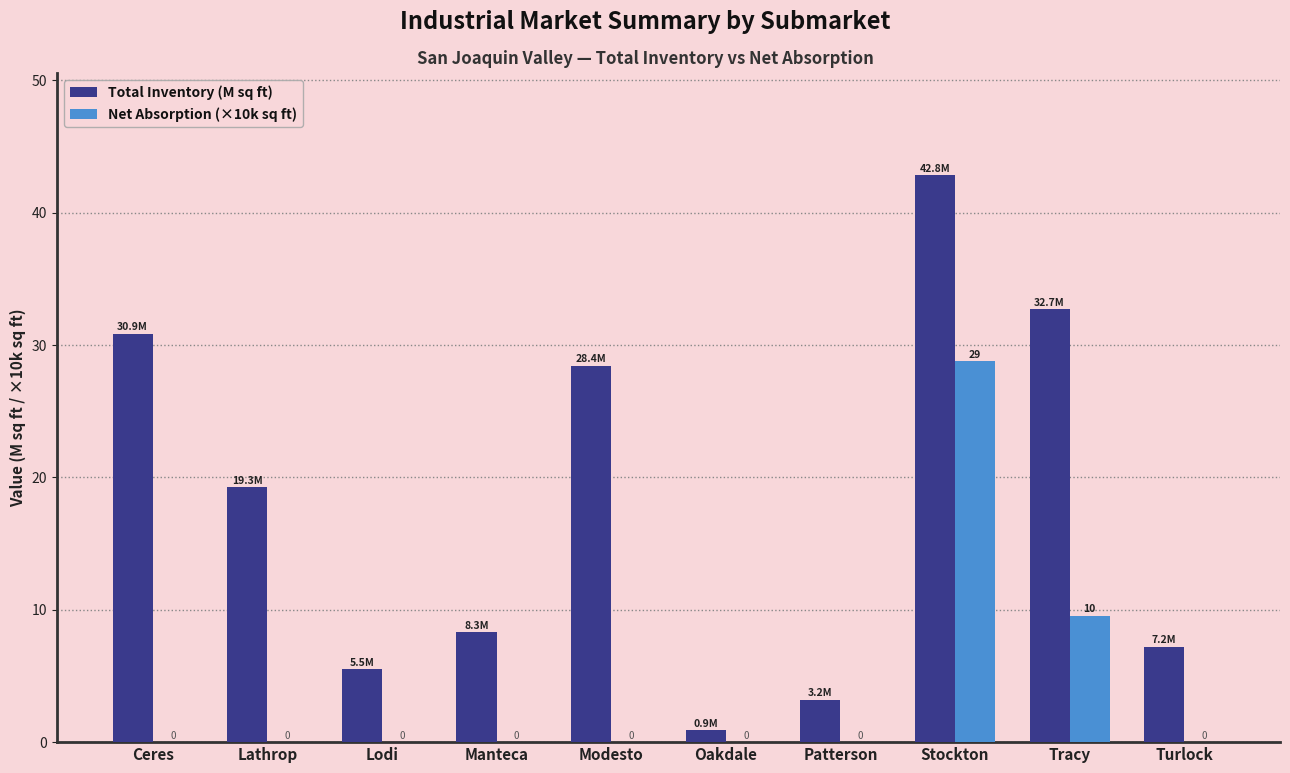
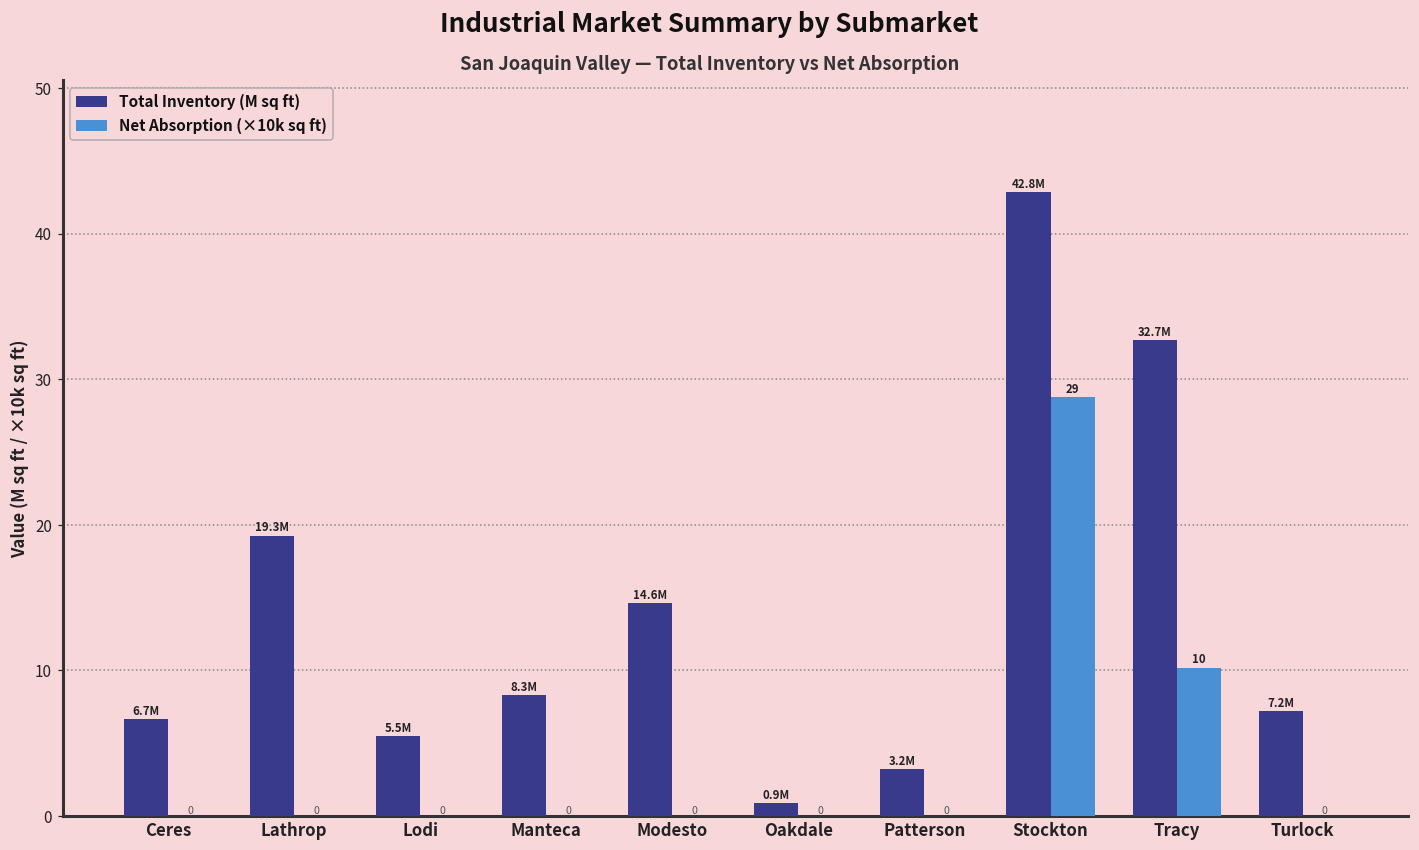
Total Inventory (M sq ft), Ceres: 30.9M -> 6.7M
Total Inventory (M sq ft), Modesto: 28.4M -> 14.6M
Net Absorption (×10k sq ft), Tracy: 9.6 -> 10.2
